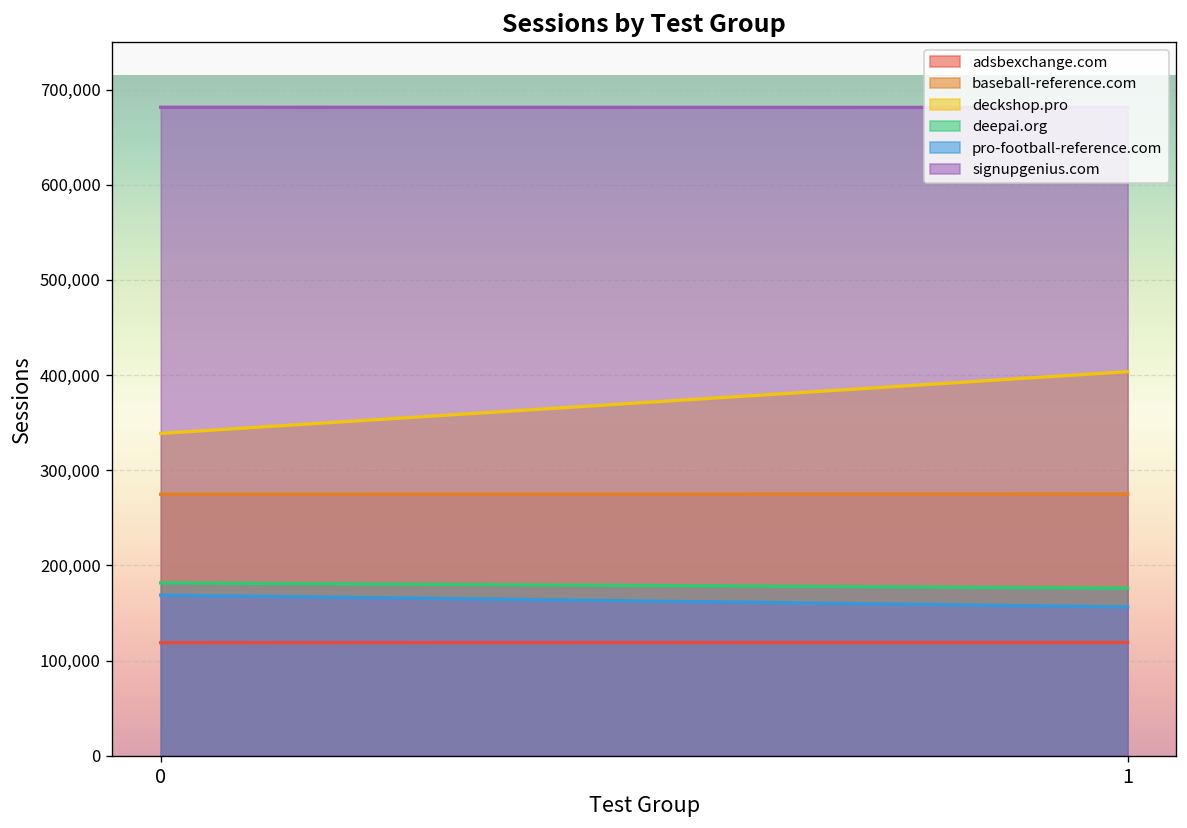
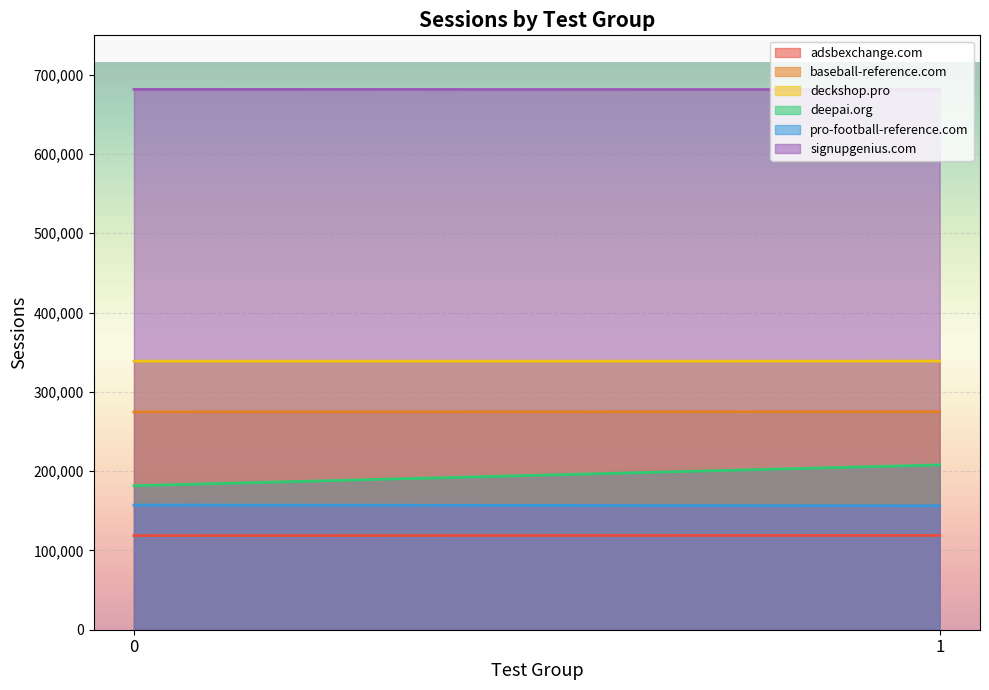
pro-football-reference.com, 0: 170,000 -> 160,000
deckshop.pro, 1: 400,000 -> 340,000
deepai.org, 1: 180,000 -> 210,000
